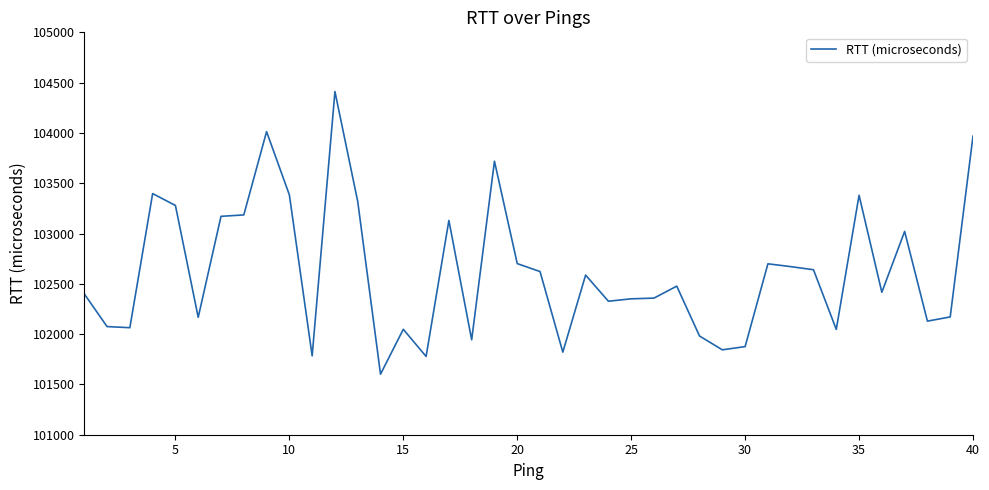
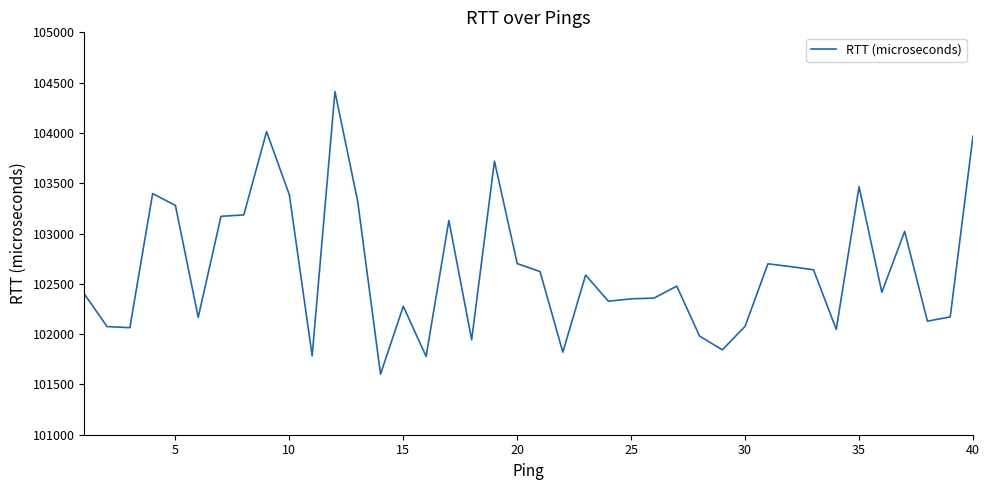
15: 102050 -> 102280
30: 101880 -> 102080
35: 103380 -> 103470
